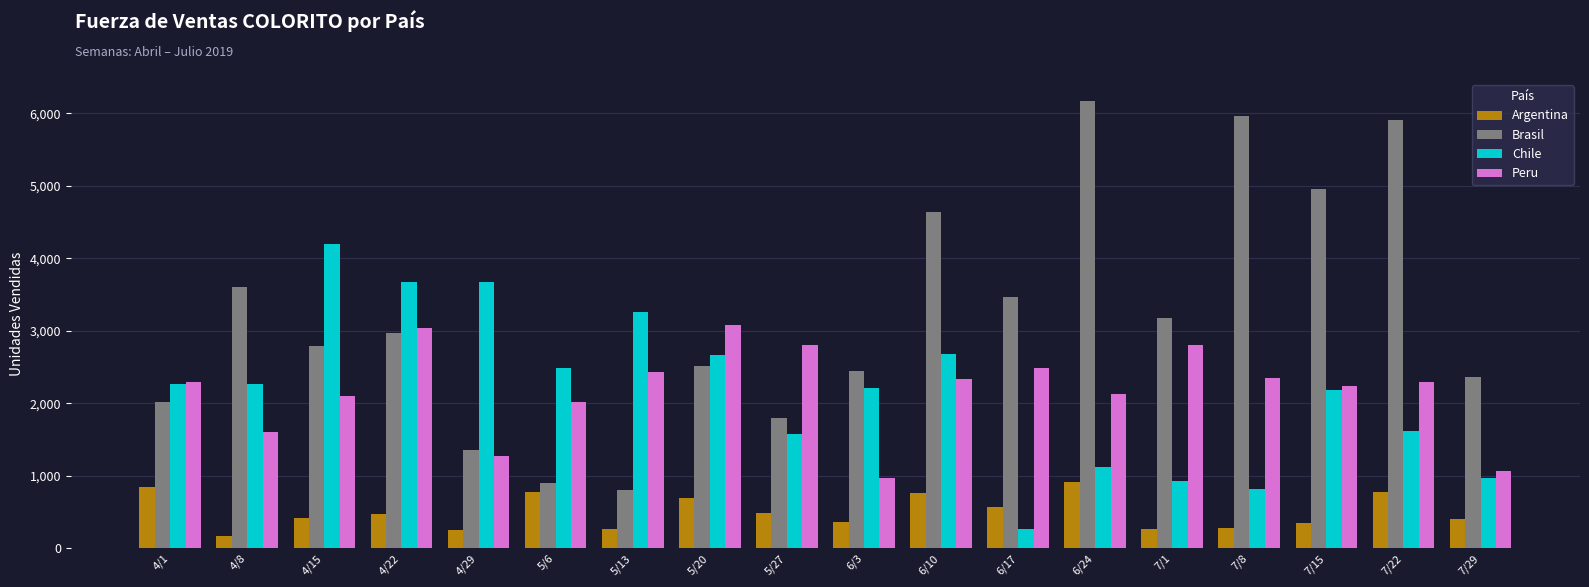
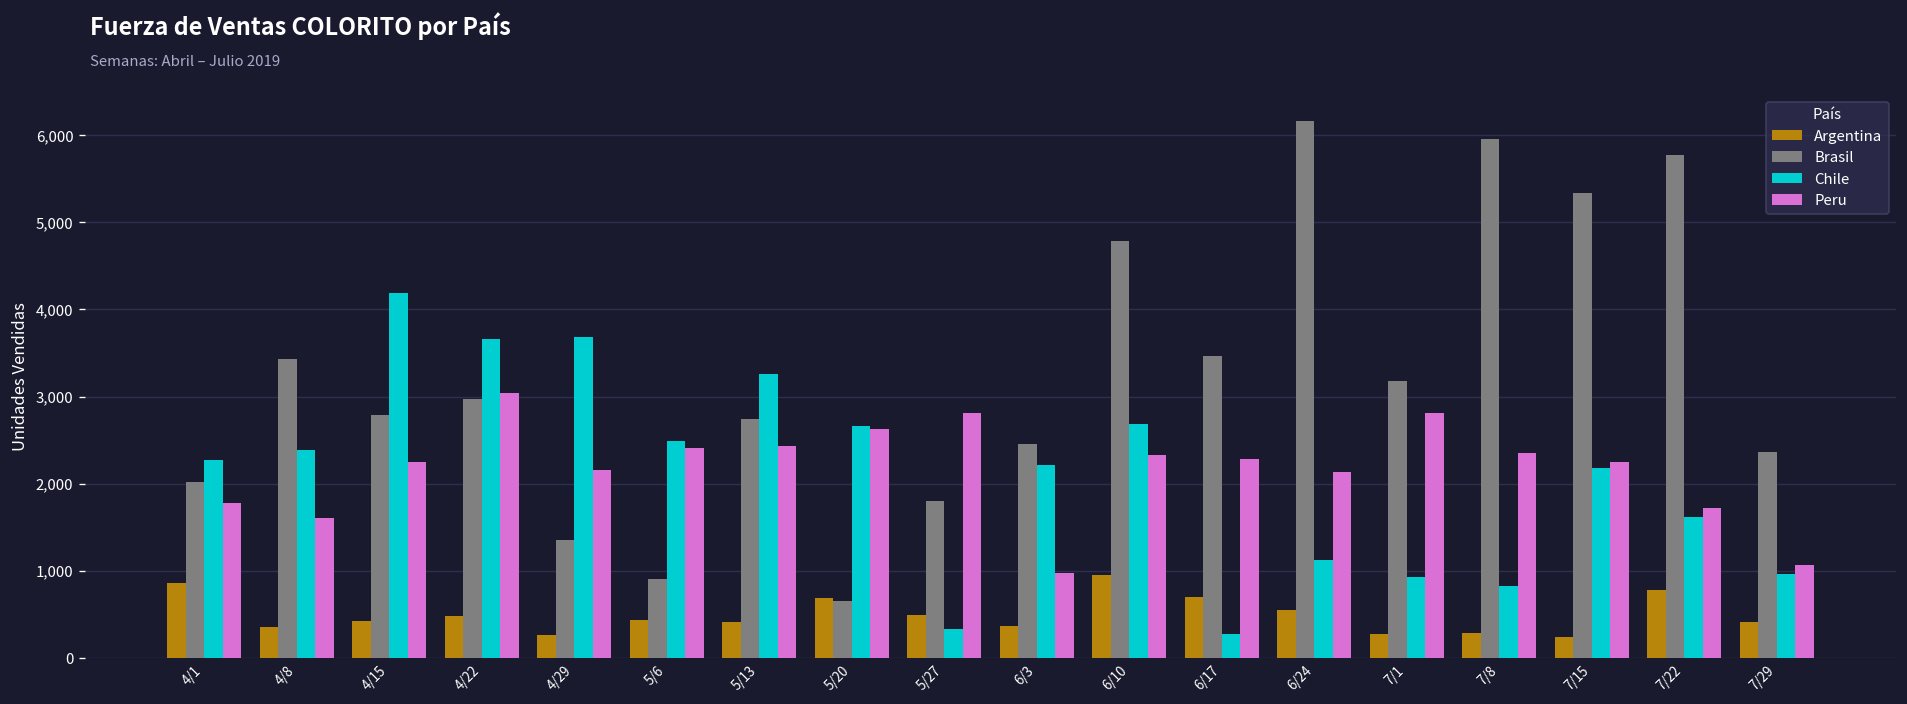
Peru, 4/1: 2,300 -> 1,800
Argentina, 4/8: 200 -> 300
Brasil, 4/8: 3,600 -> 3,400
Chile, 4/8: 2,300 -> 2,400
Peru, 4/15: 2,100 -> 2,200
Peru, 4/29: 1,300 -> 2,200
Argentina, 5/6: 800 -> 400
Peru, 5/6: 2,000 -> 2,400
Argentina, 5/13: 300 -> 400
Brasil, 5/13: 800 -> 2,700
Brasil, 5/20: 2,500 -> 600
Peru, 5/20: 3,100 -> 2,600
Chile, 5/27: 1,600 -> 300
Argentina, 6/10: 800 -> 1,000
Brasil, 6/10: 4,600 -> 4,800
Argentina, 6/17: 600 -> 700
Peru, 6/17: 2,500 -> 2,300
Argentina, 6/24: 900 -> 500
Argentina, 7/15: 400 -> 200
Brasil, 7/15: 4,900 -> 5,300
Brasil, 7/22: 5,900 -> 5,800
Peru, 7/22: 2,300 -> 1,700
